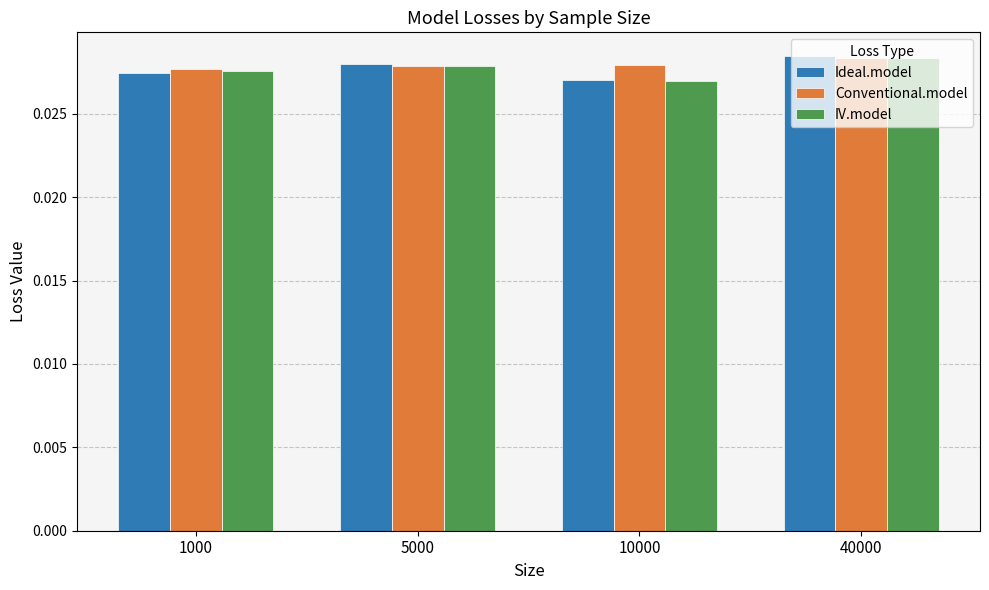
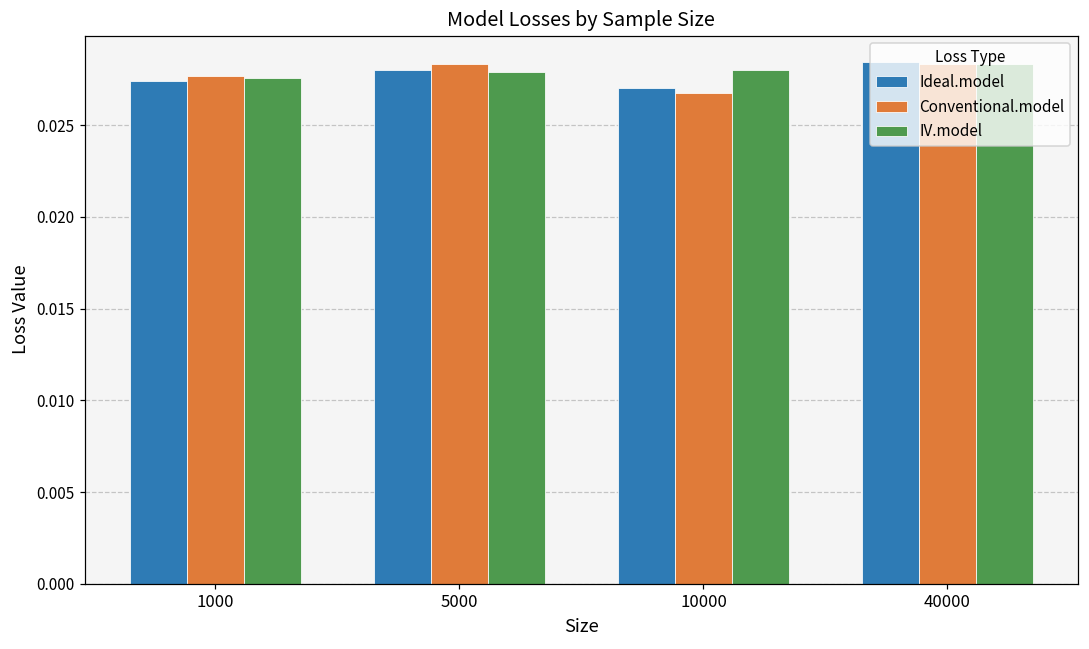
Conventional.model, 5000: 0.0279 -> 0.0284
Conventional.model, 10000: 0.0280 -> 0.0268
IV.model, 10000: 0.0270 -> 0.0280
